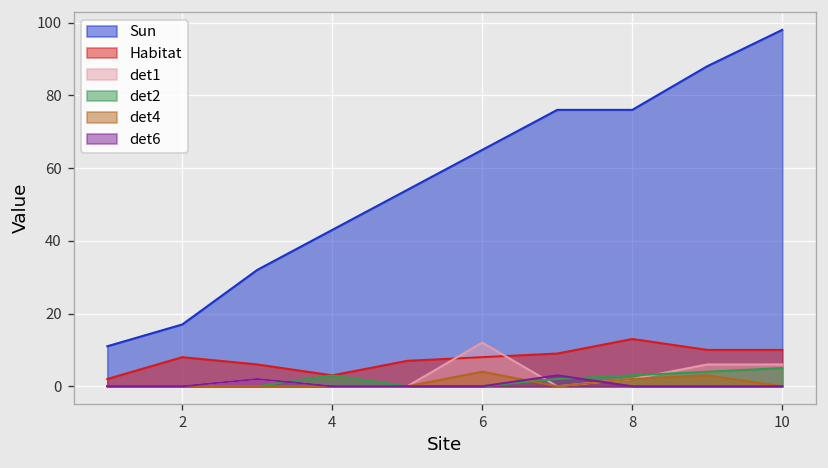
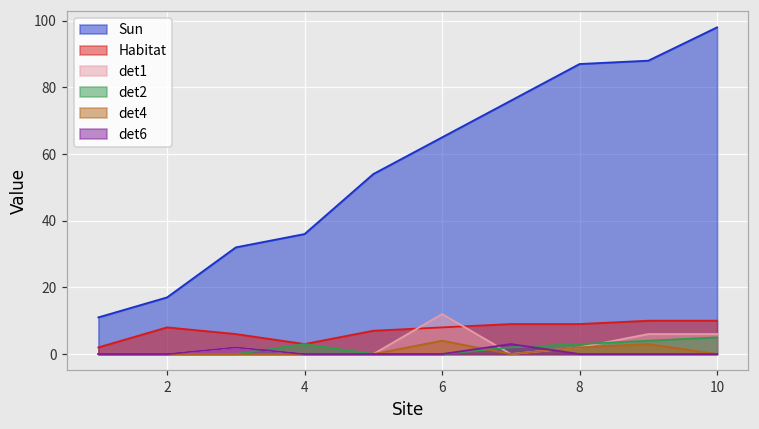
Sun, 4: 43 -> 36
Sun, 8: 76 -> 87
Habitat, 8: 13 -> 9
